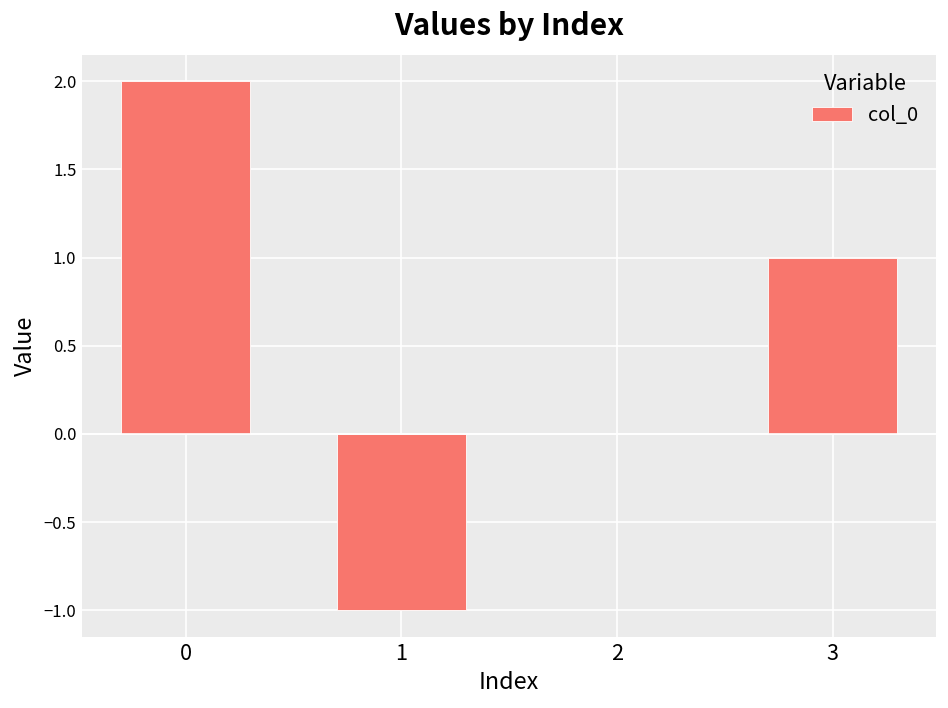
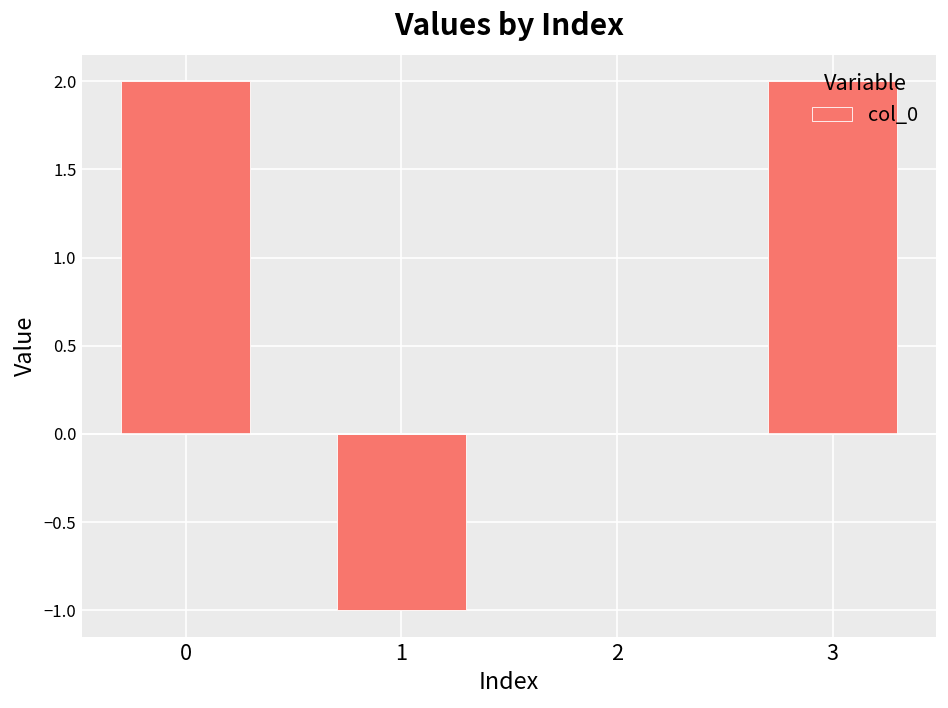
3: 1 -> 2
